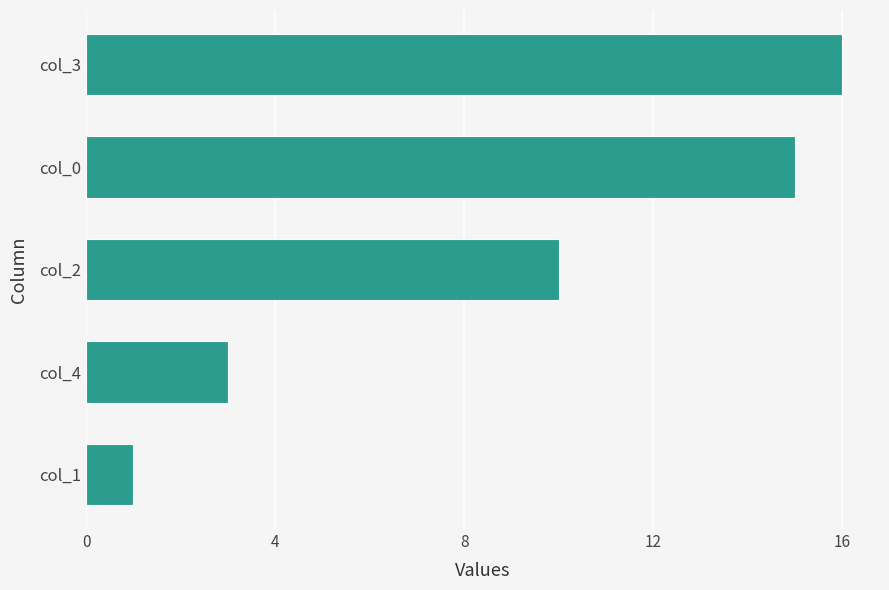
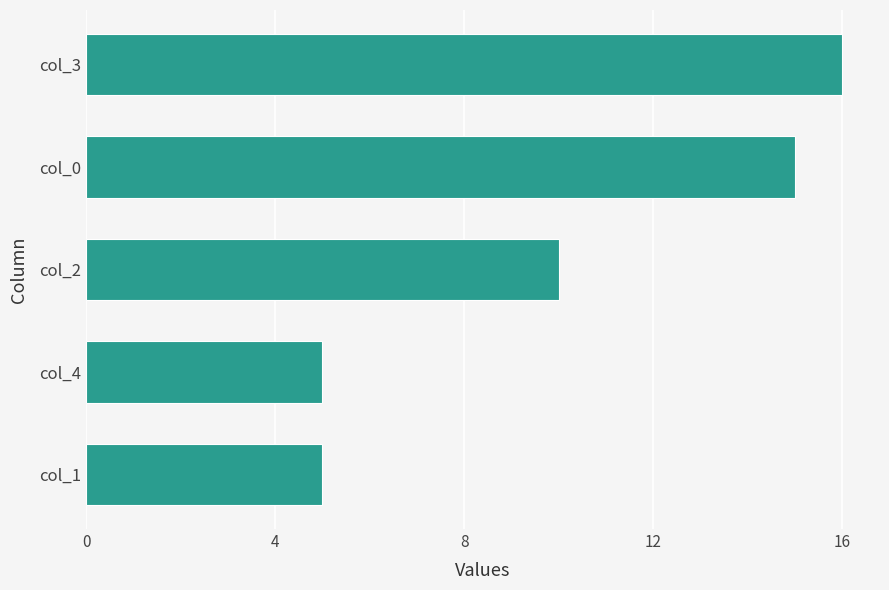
col_4: 3 -> 5
col_1: 1 -> 5
